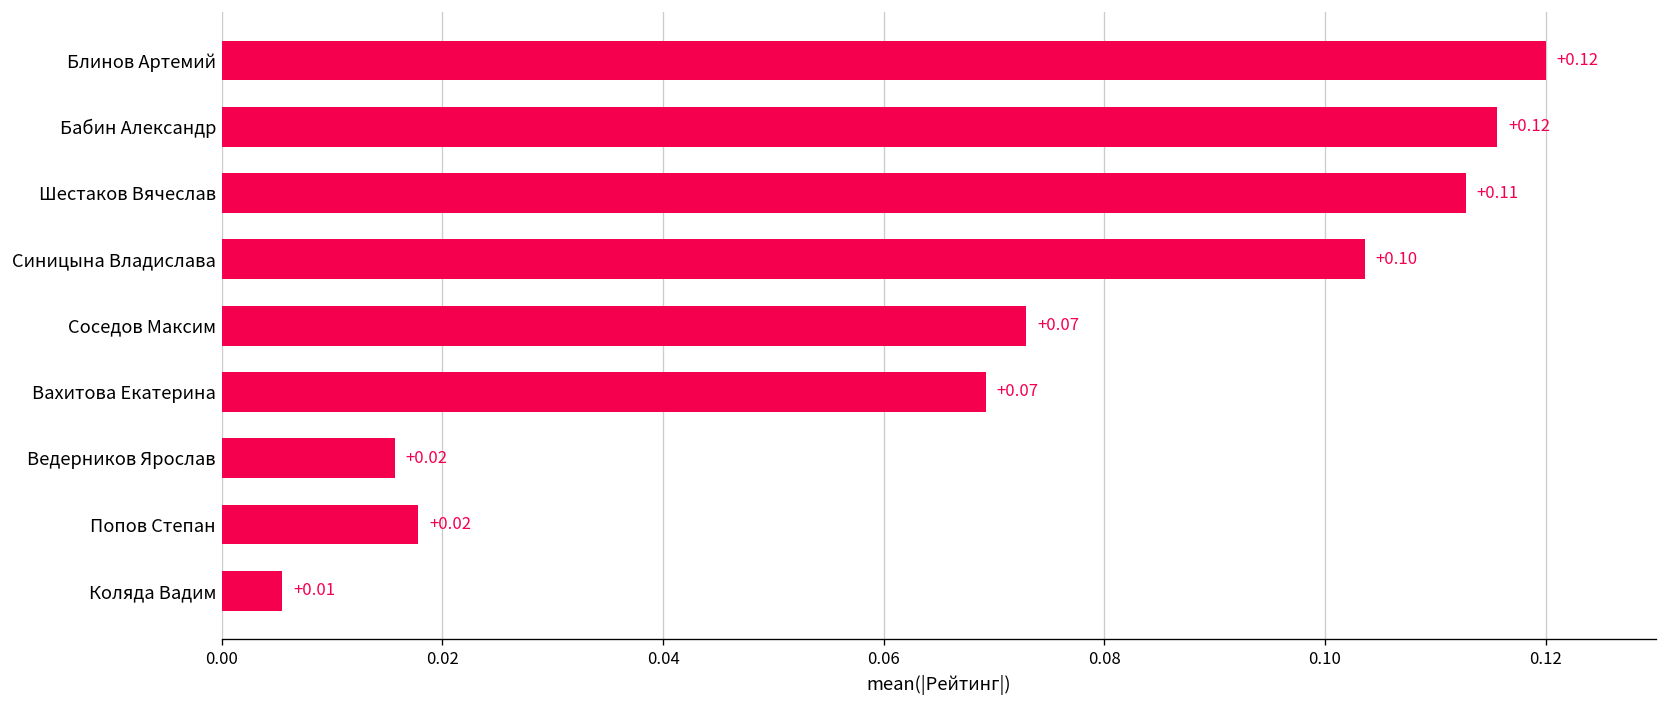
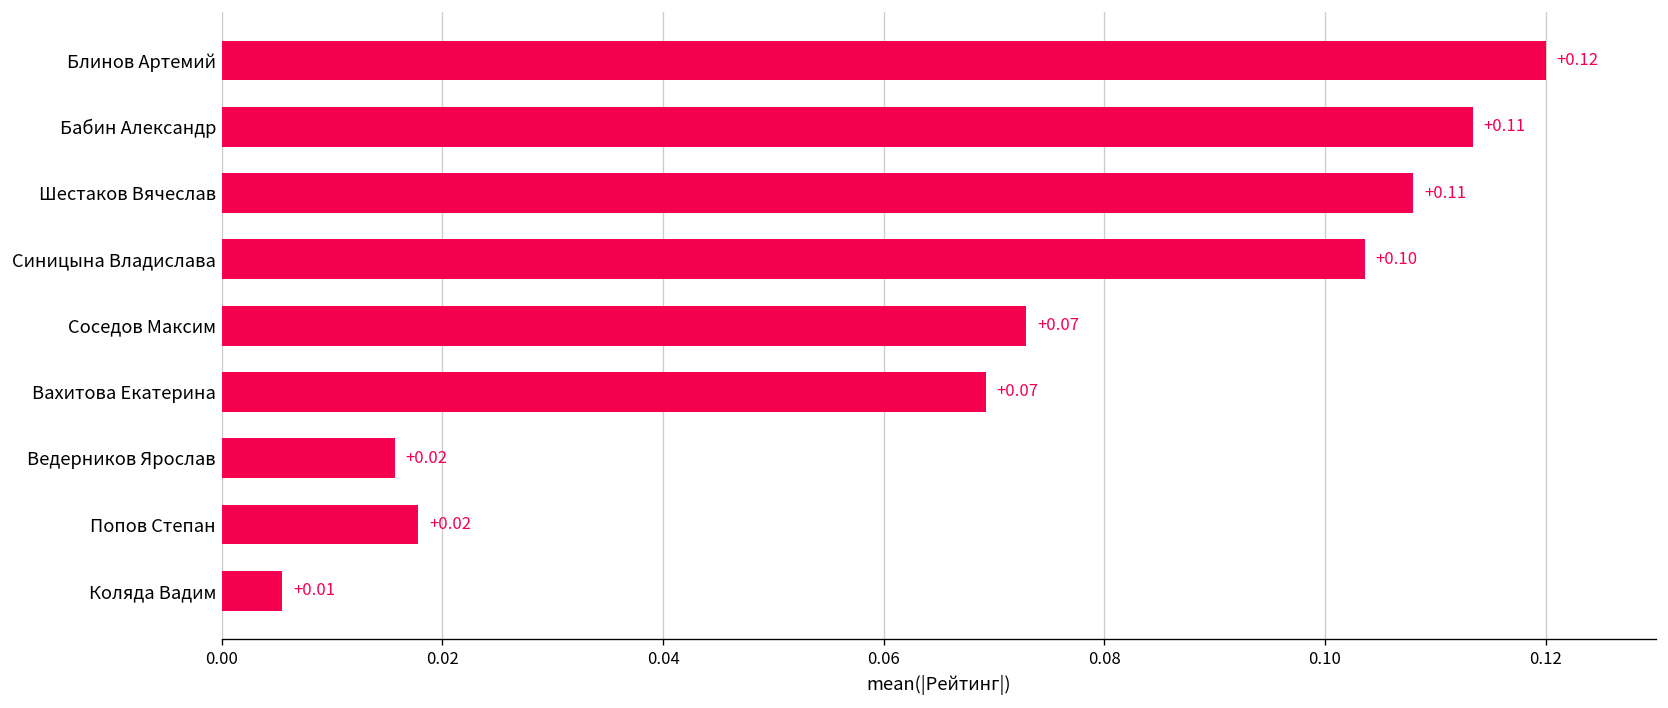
Бабин Александр: +0.12 -> +0.11
Шестаков Вячеслав: 0.113 -> 0.108
